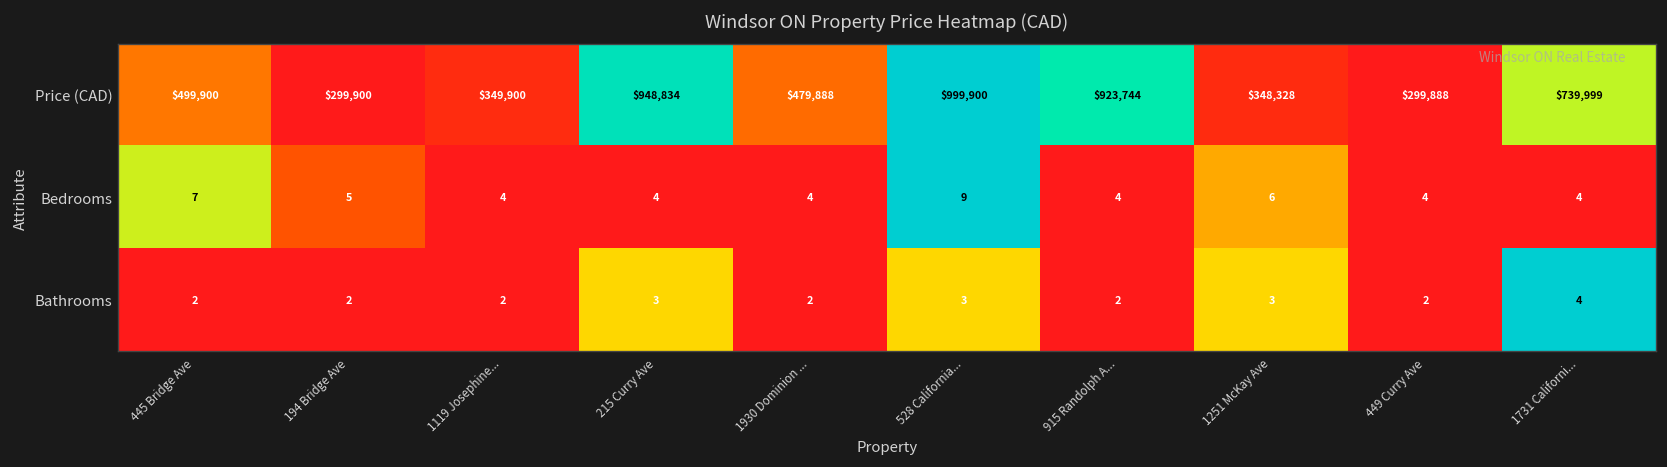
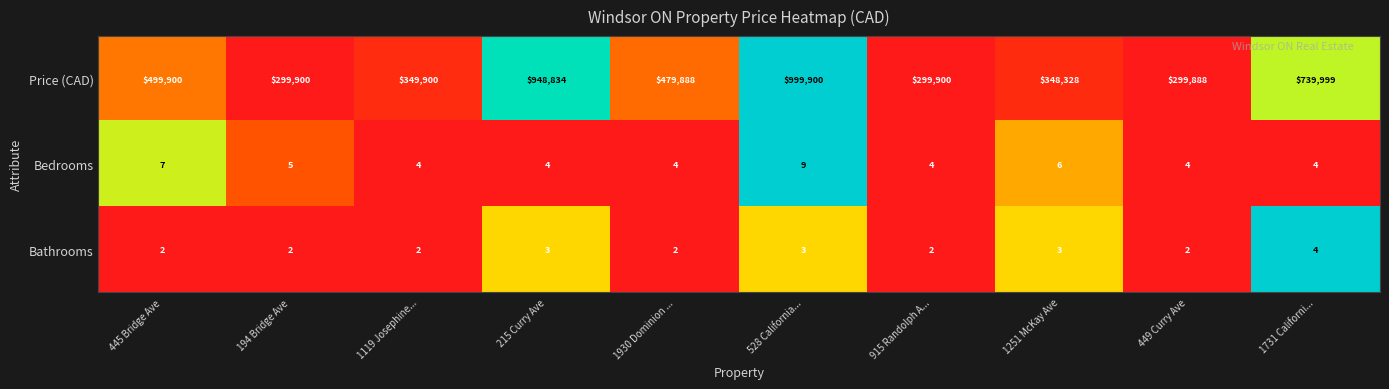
Price (CAD), 915 Randolph A...: $923,744 -> $299,900
